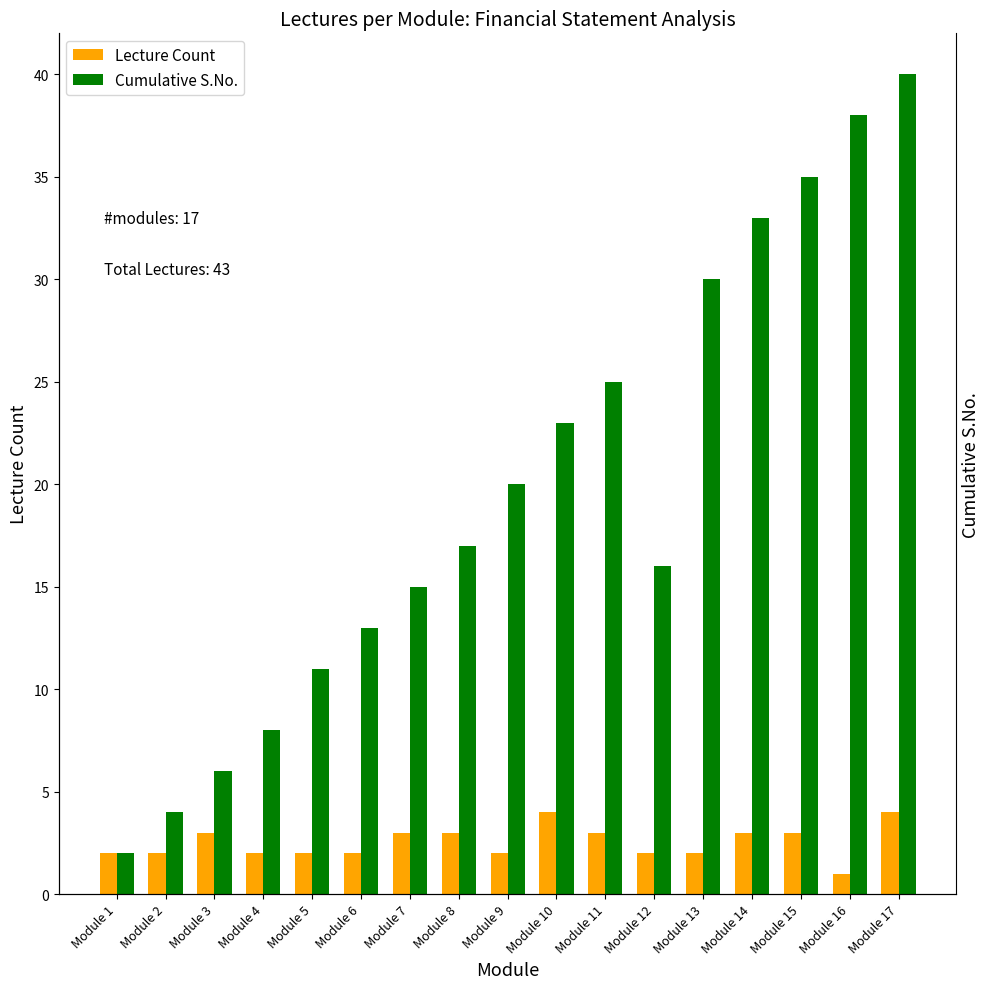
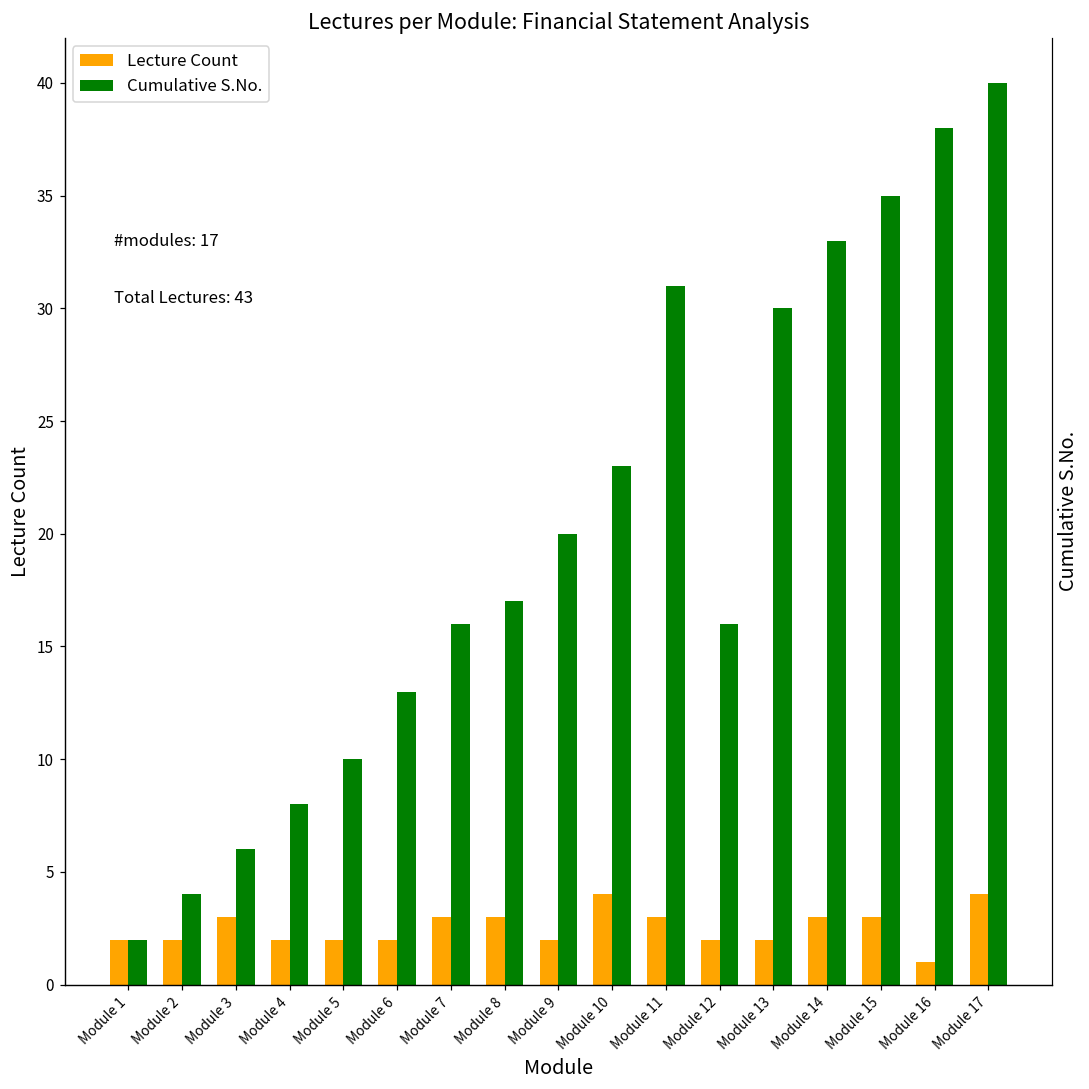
Cumulative S.No., Module 5: 11 -> 10
Cumulative S.No., Module 7: 15 -> 16
Cumulative S.No., Module 11: 25 -> 31
